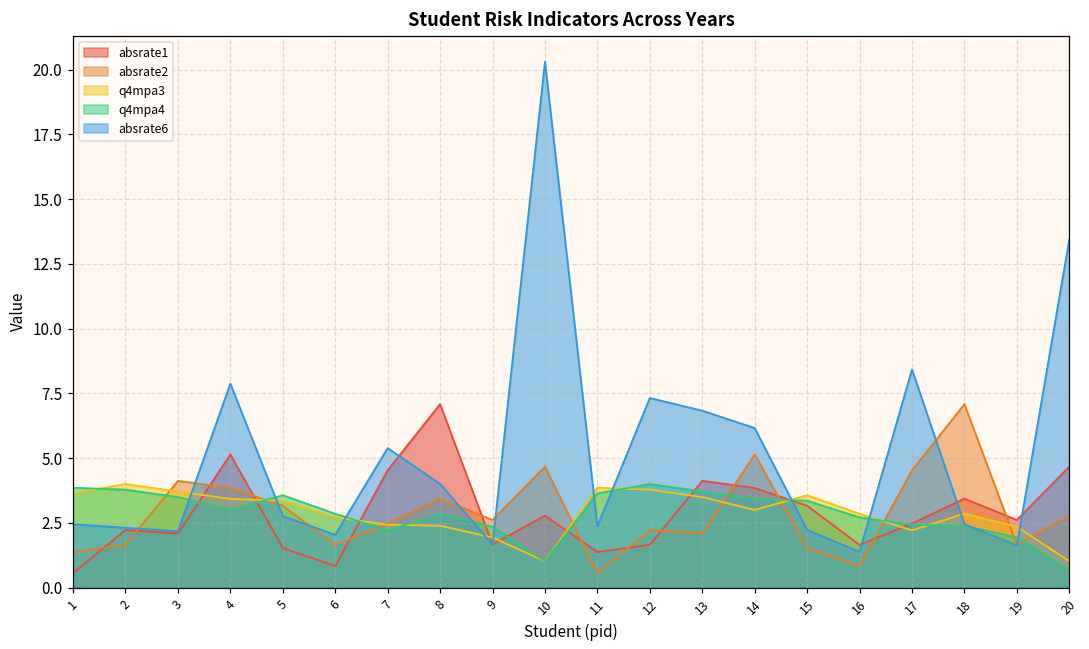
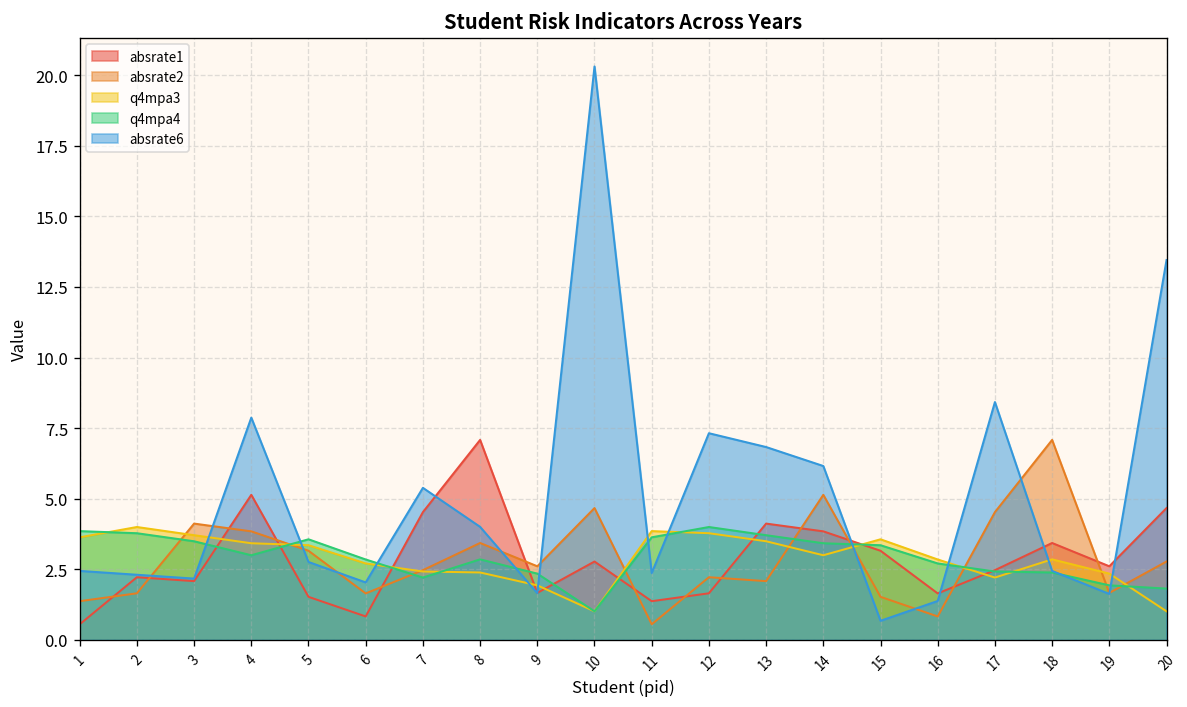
absrate6, 15: 2.2 -> 0.7
q4mpa4, 20: 0.7 -> 1.8
